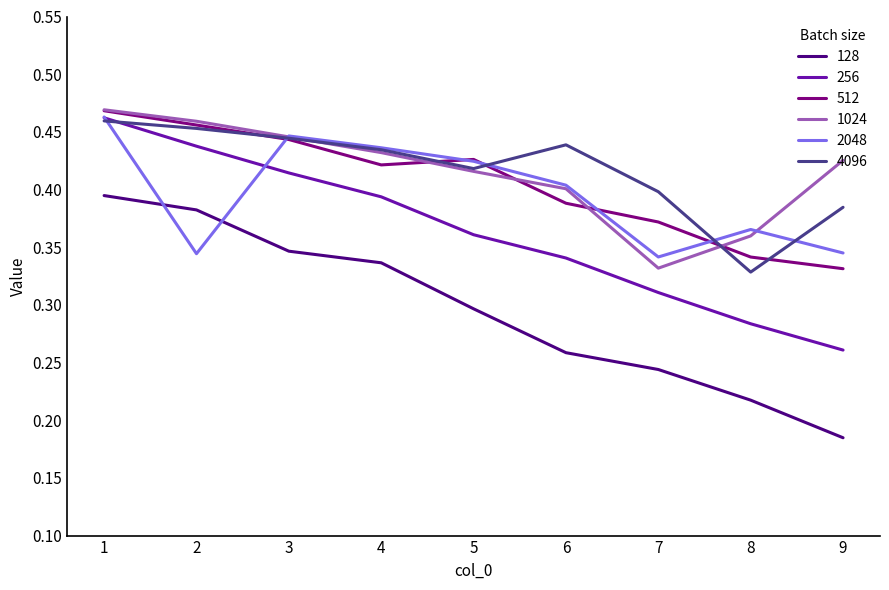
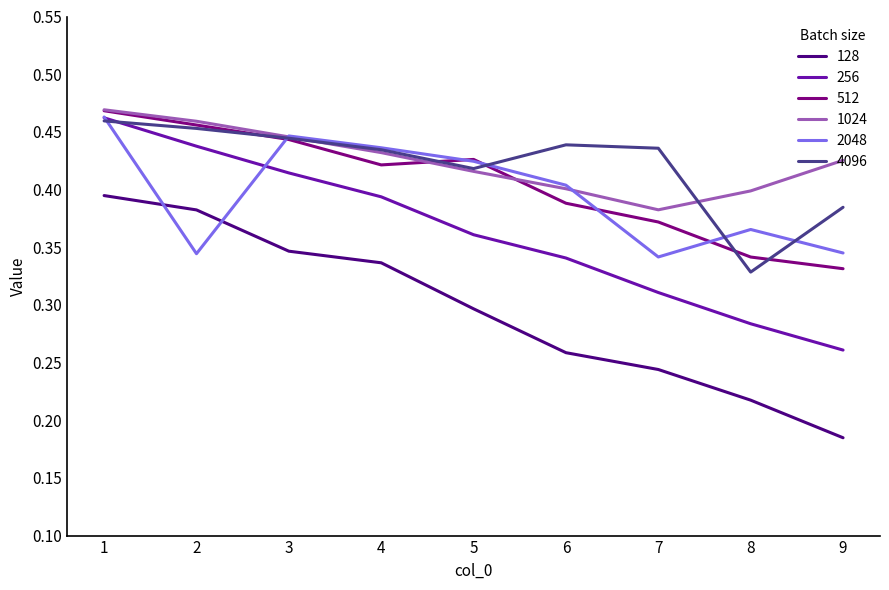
1024, 7: 0.332 -> 0.382
4096, 7: 0.398 -> 0.436
1024, 8: 0.360 -> 0.399
